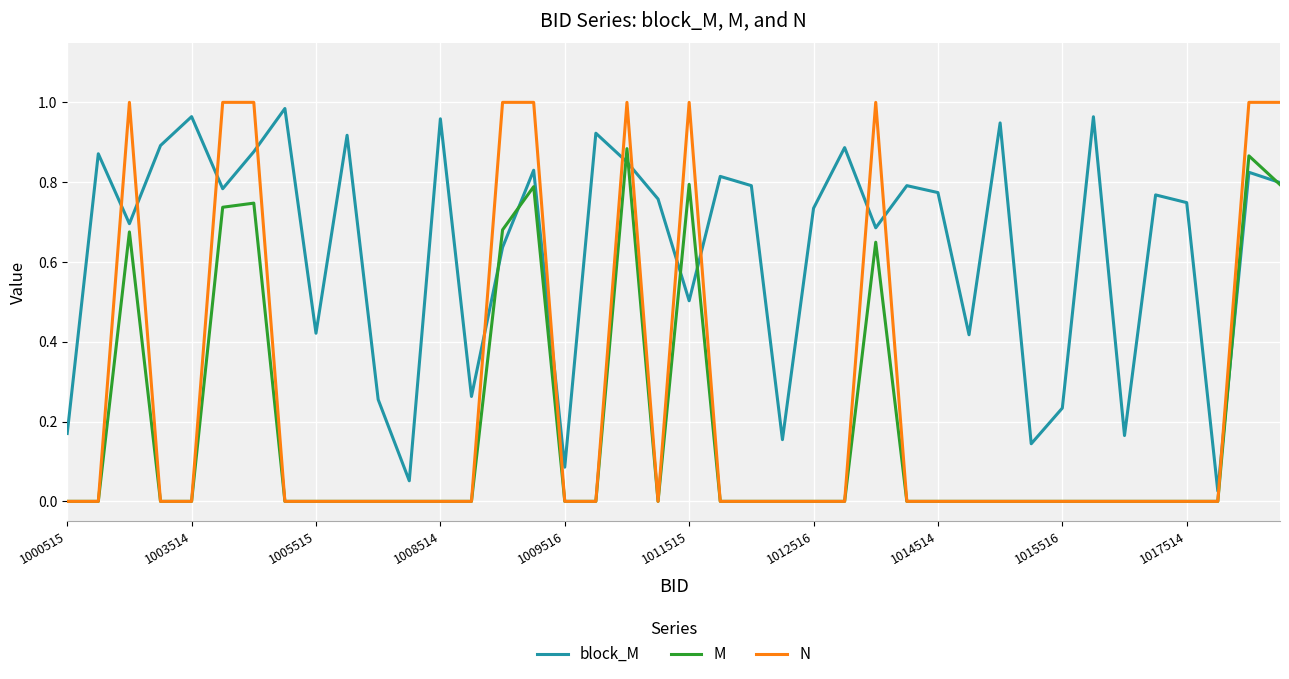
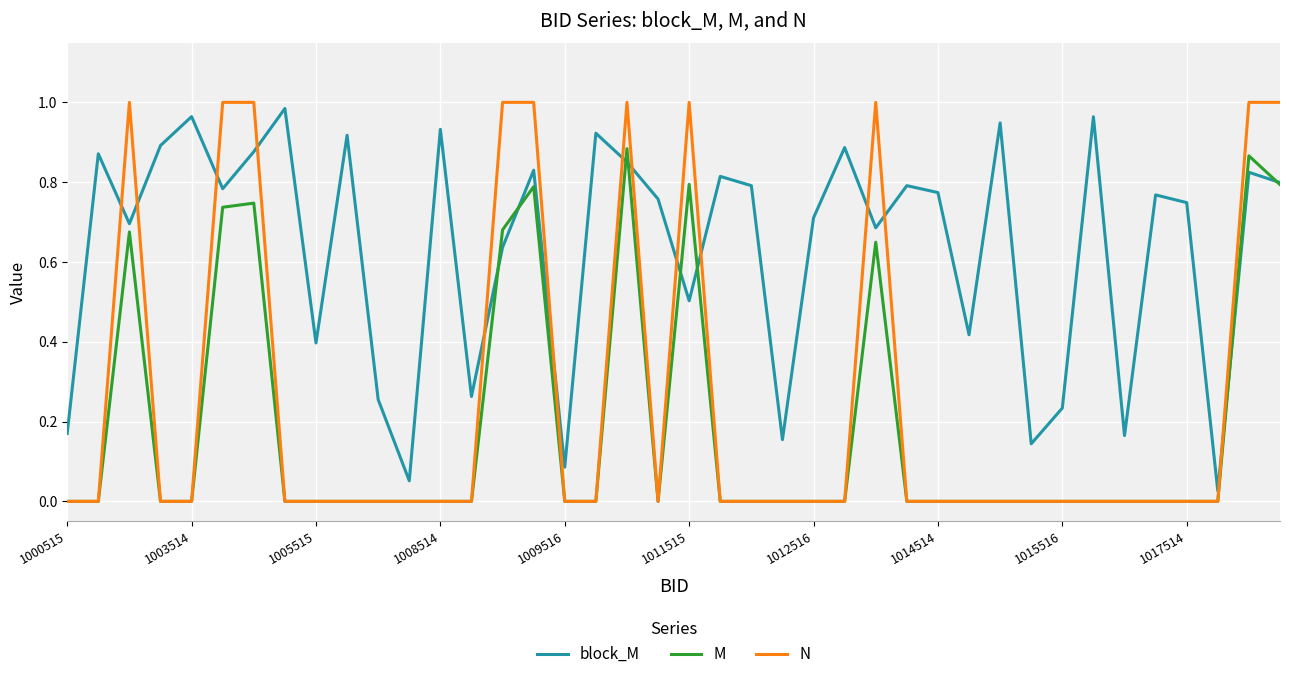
block_M, 1005515: 0.42 -> 0.40
block_M, 1008514: 0.96 -> 0.93
block_M, 1012516: 0.73 -> 0.71
